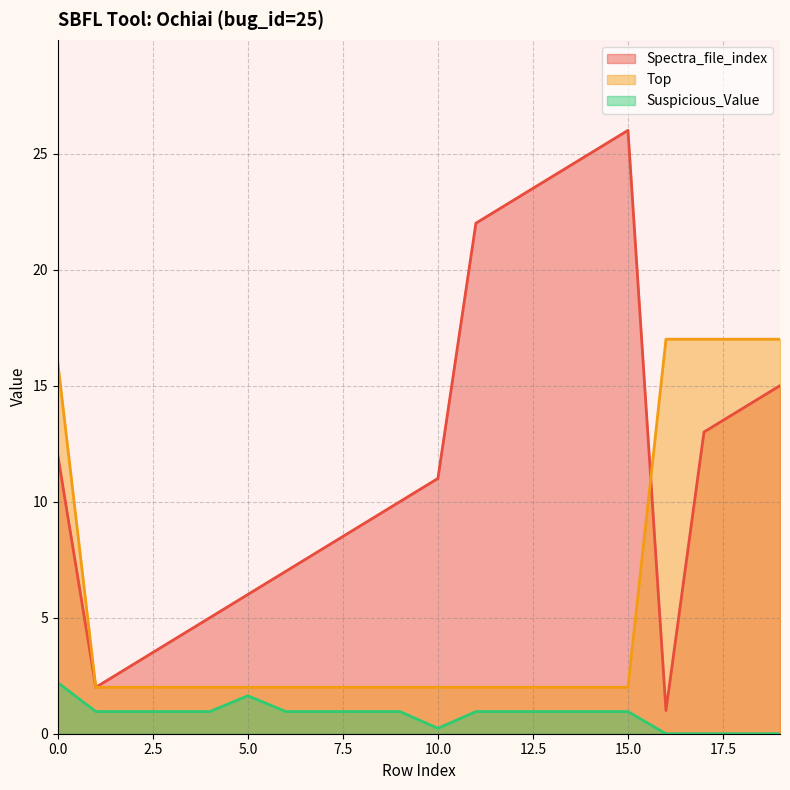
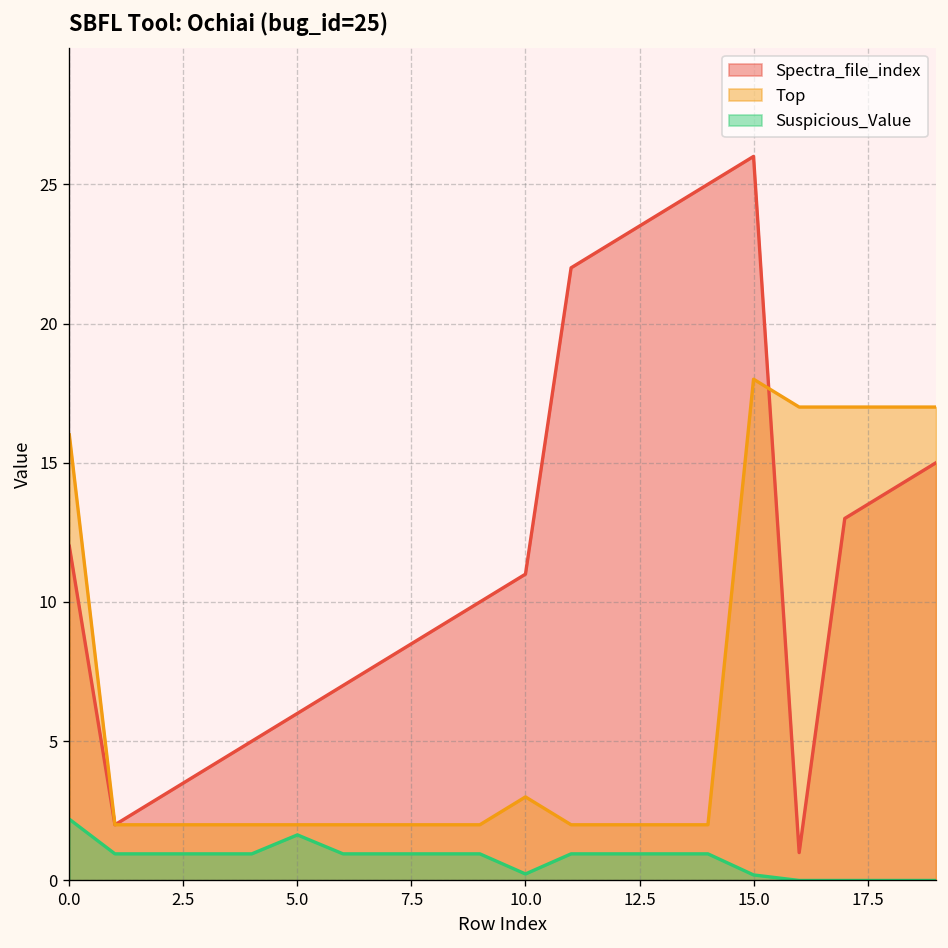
Top, 10.0: 2 -> 3
Top, 15.0: 2 -> 18
Suspicious_Value, 15.0: 1.0 -> 0.2
